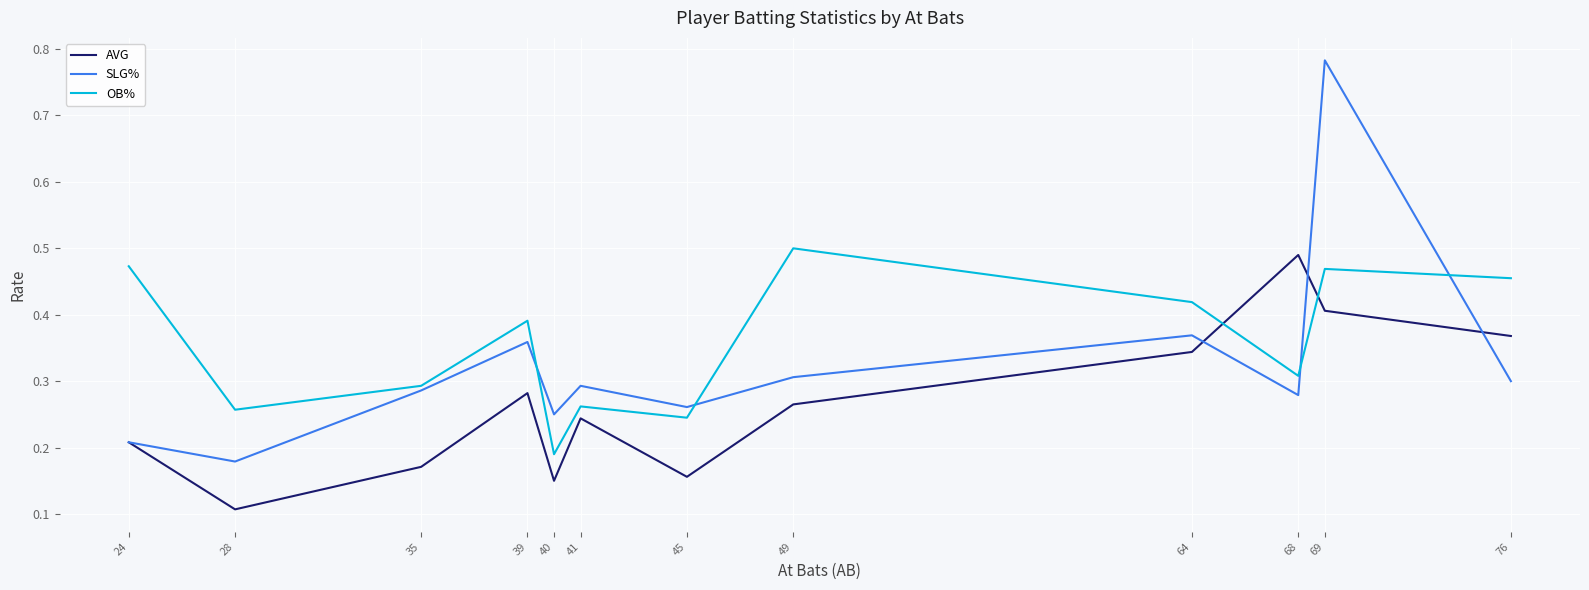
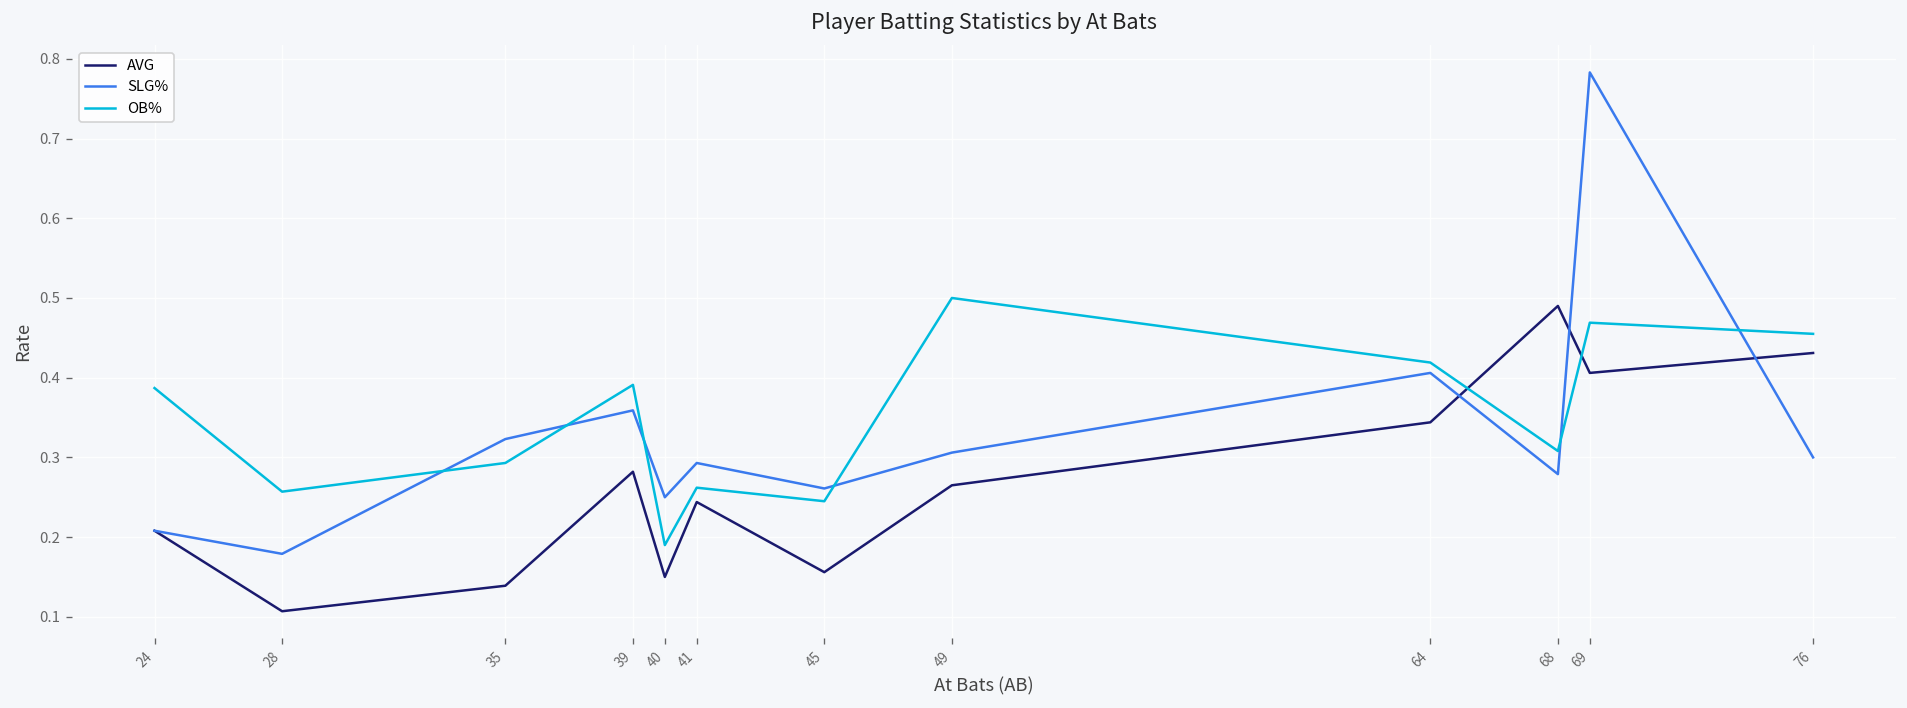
OB%, 24: 0.47 -> 0.39
AVG, 35: 0.17 -> 0.14
SLG%, 35: 0.29 -> 0.32
SLG%, 64: 0.37 -> 0.41
AVG, 76: 0.37 -> 0.43
